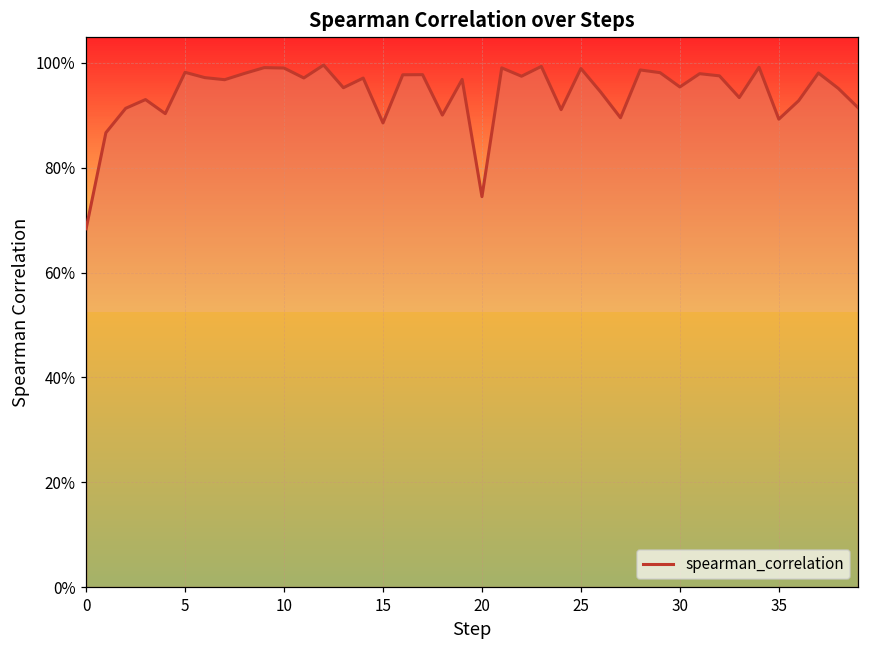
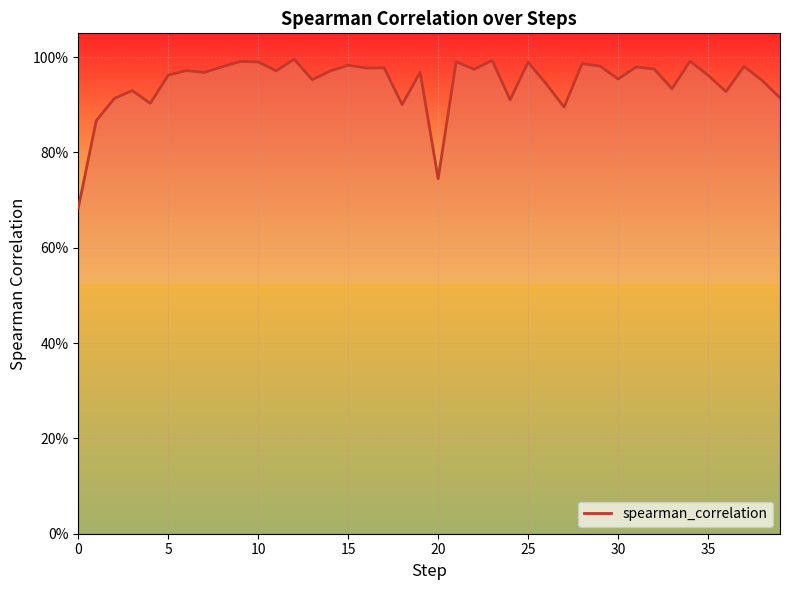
5: 98% -> 96%
15: 89% -> 98%
35: 89% -> 96%
